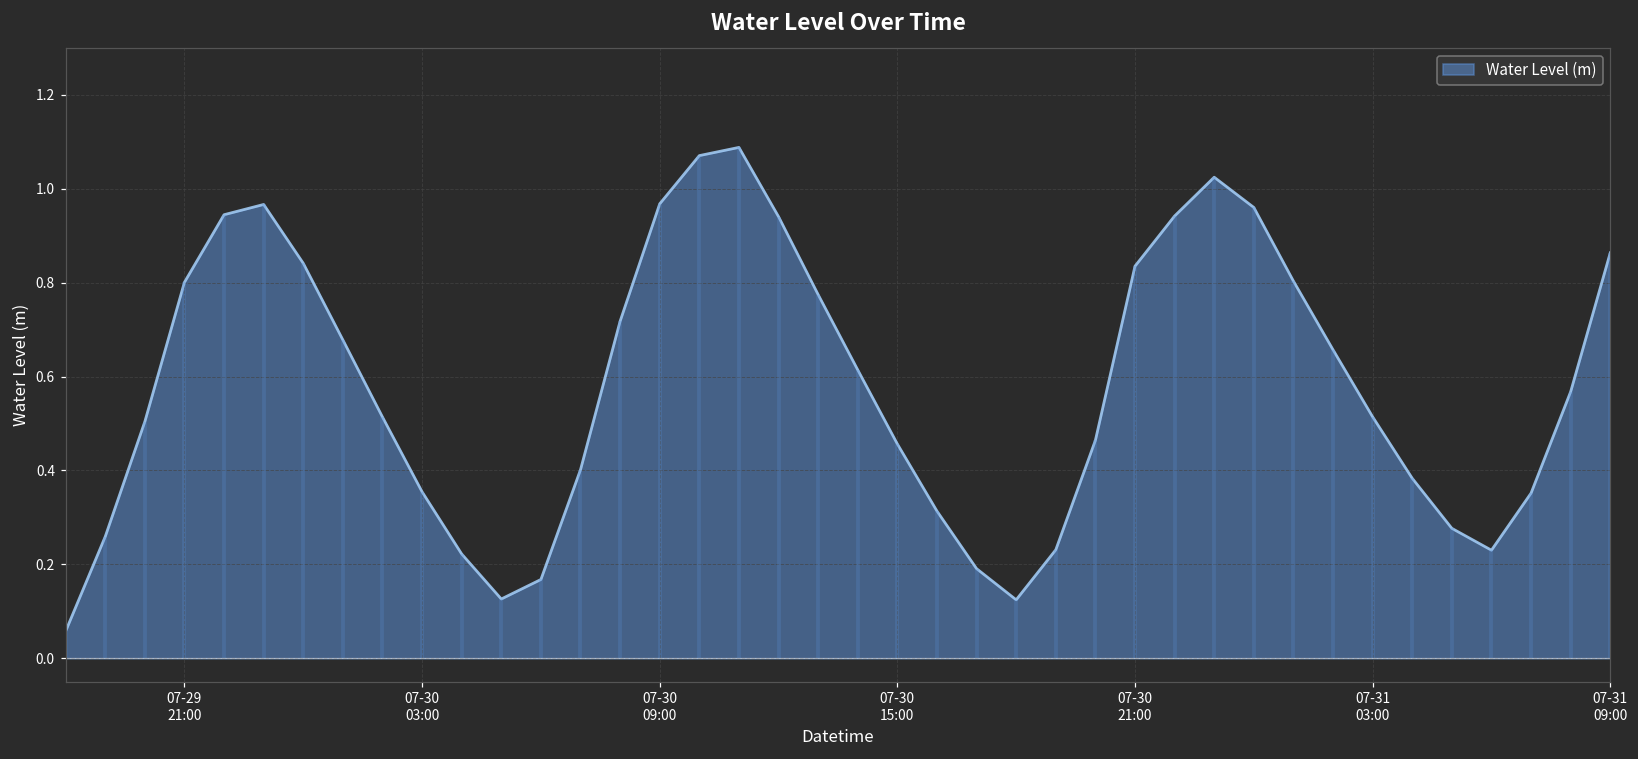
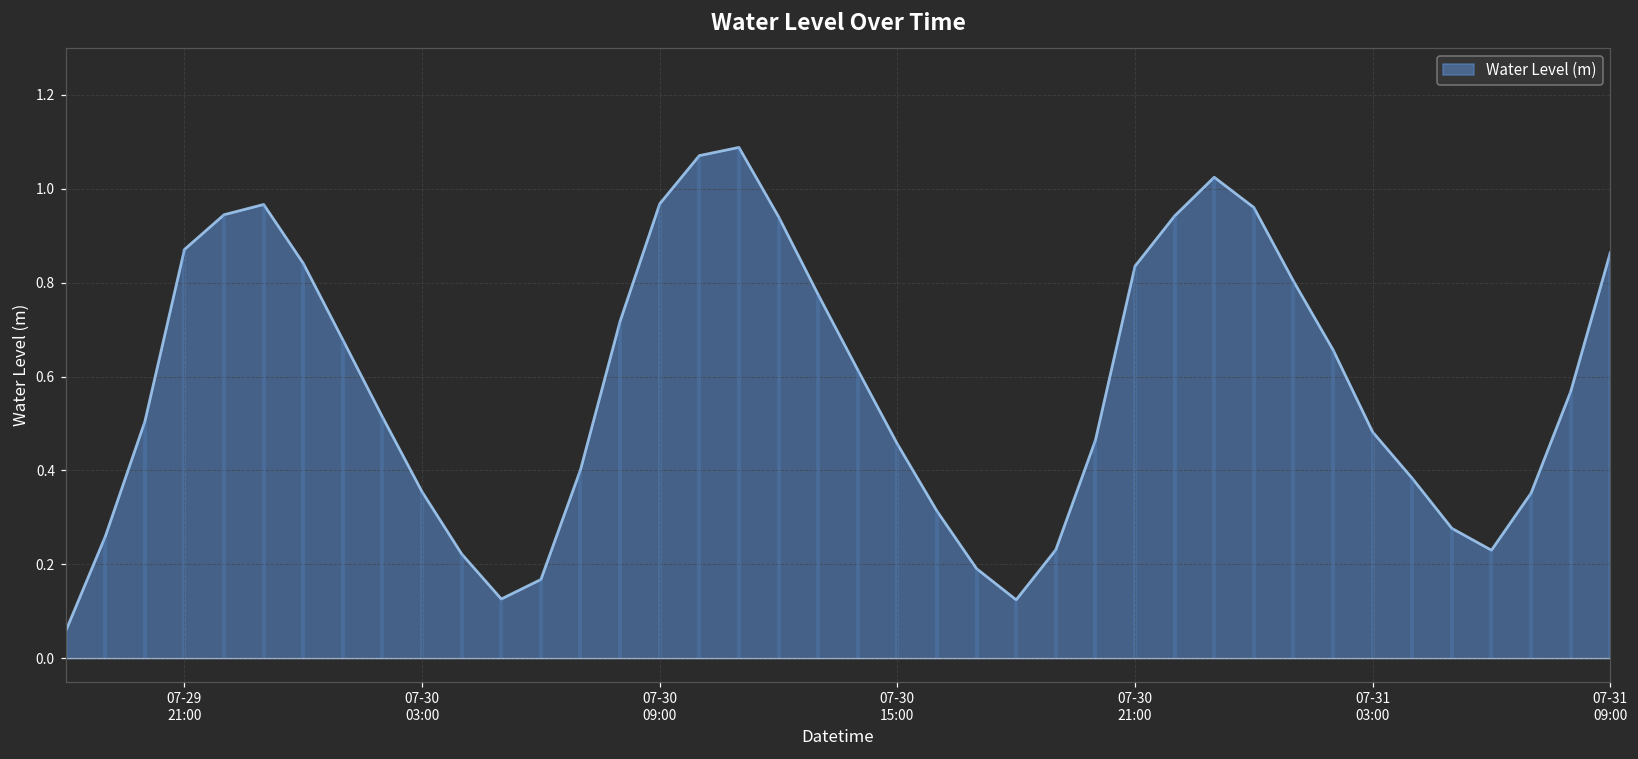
07-29 21:00: 0.80 -> 0.87
07-31 03:00: 0.51 -> 0.48
